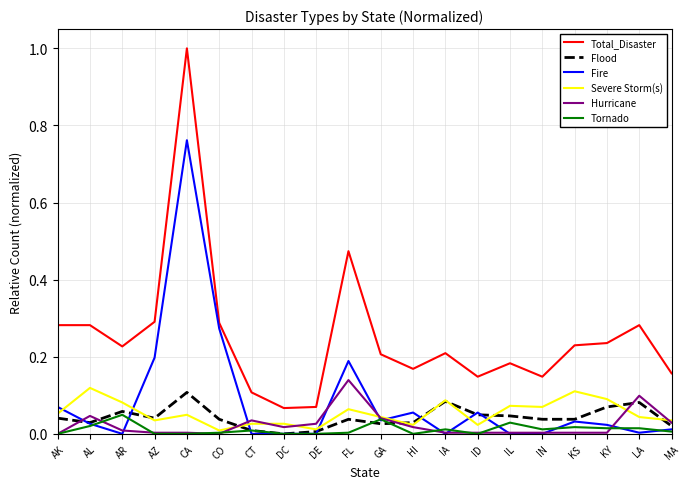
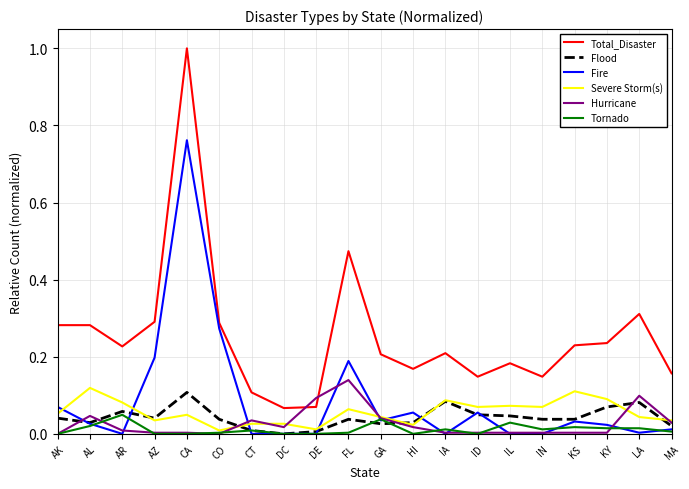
Hurricane, DE: 0.03 -> 0.09
Severe Storm(s), ID: 0.02 -> 0.07
Total_Disaster, LA: 0.28 -> 0.31
